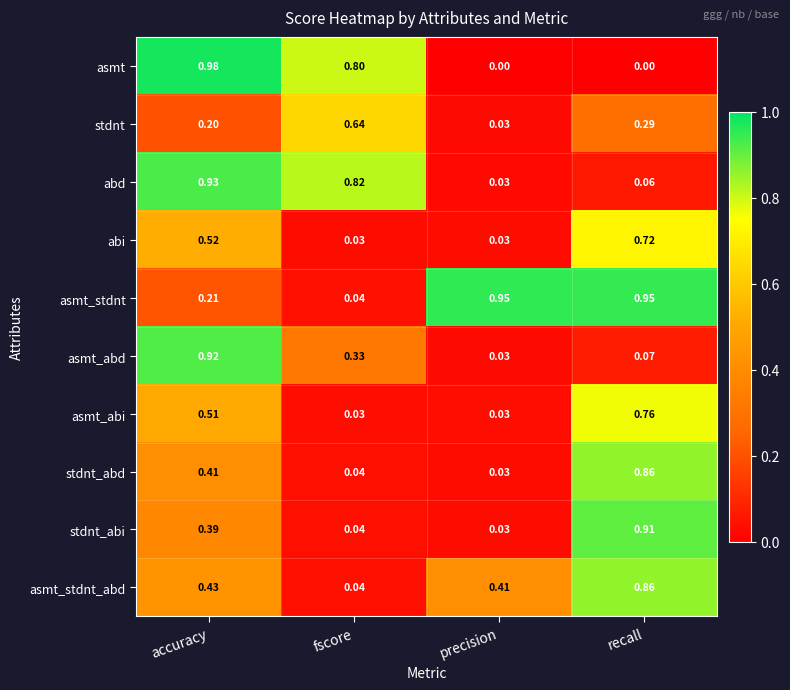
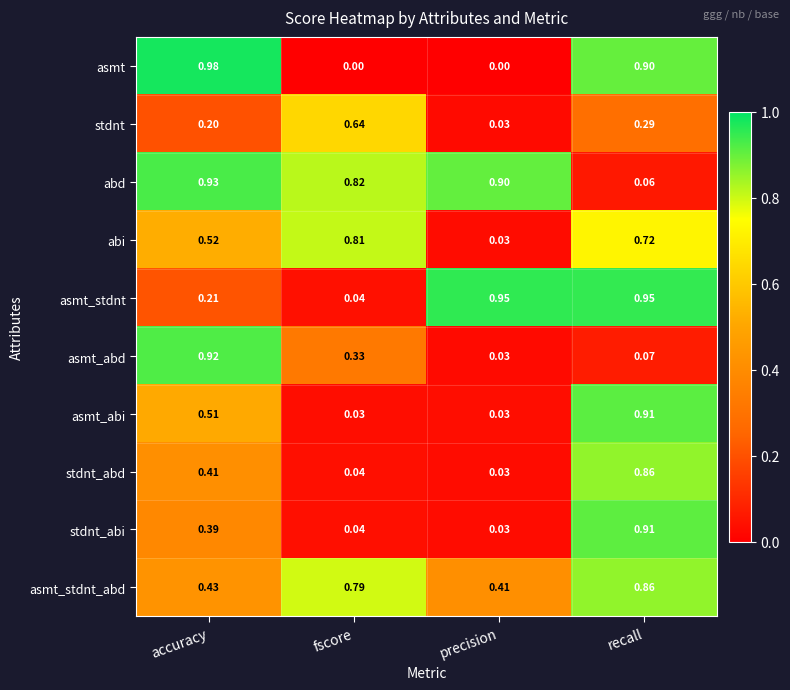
asmt, fscore: 0.80 -> 0.00
asmt, recall: 0.00 -> 0.90
abd, precision: 0.03 -> 0.90
abi, fscore: 0.03 -> 0.81
asmt_abi, recall: 0.76 -> 0.91
asmt_stdnt_abd, fscore: 0.04 -> 0.79
